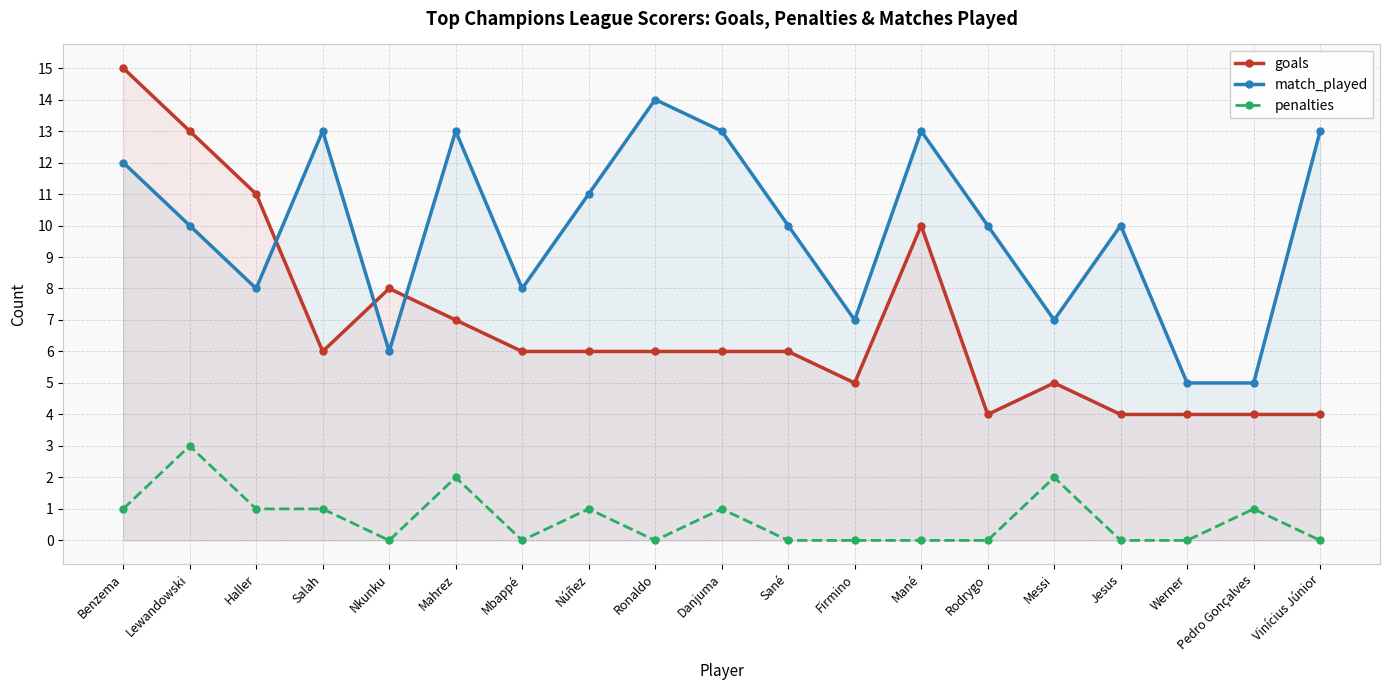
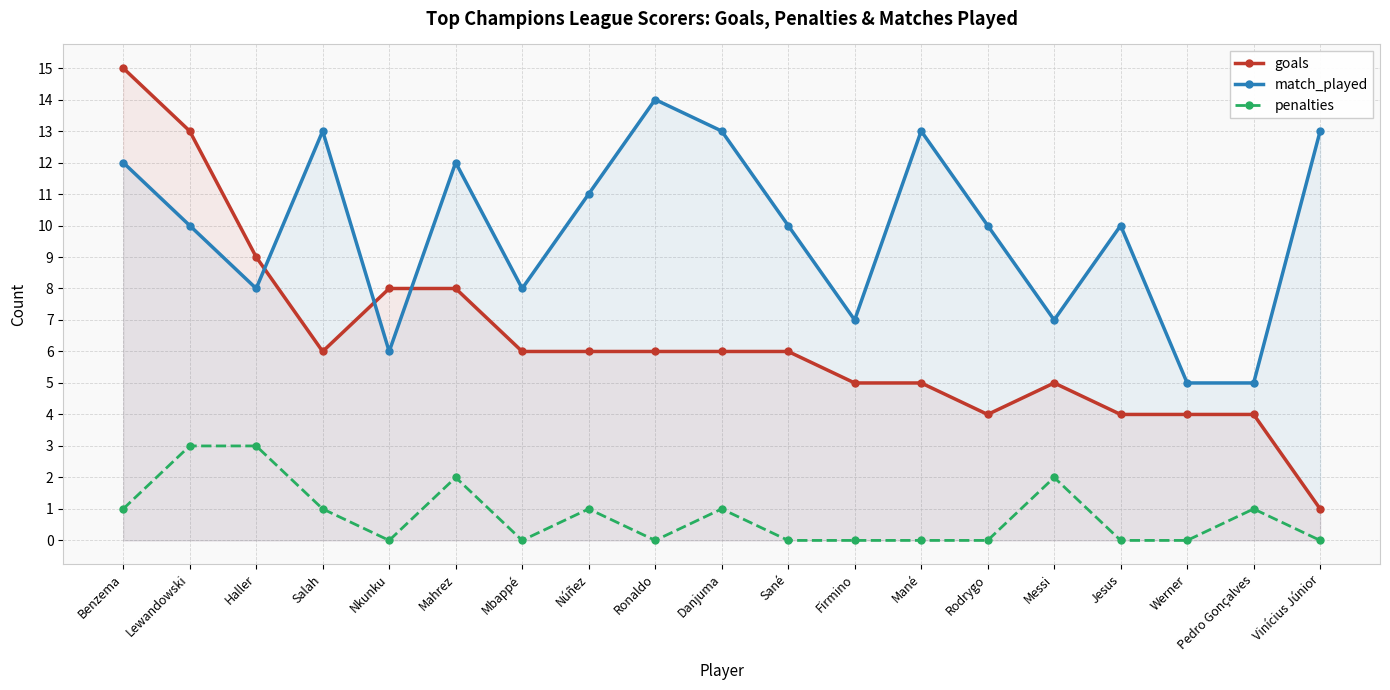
goals, Haller: 11 -> 9
penalties, Haller: 1 -> 3
goals, Mahrez: 7 -> 8
match_played, Mahrez: 13 -> 12
goals, Mané: 10 -> 5
goals, Vinícius Júnior: 4 -> 1
